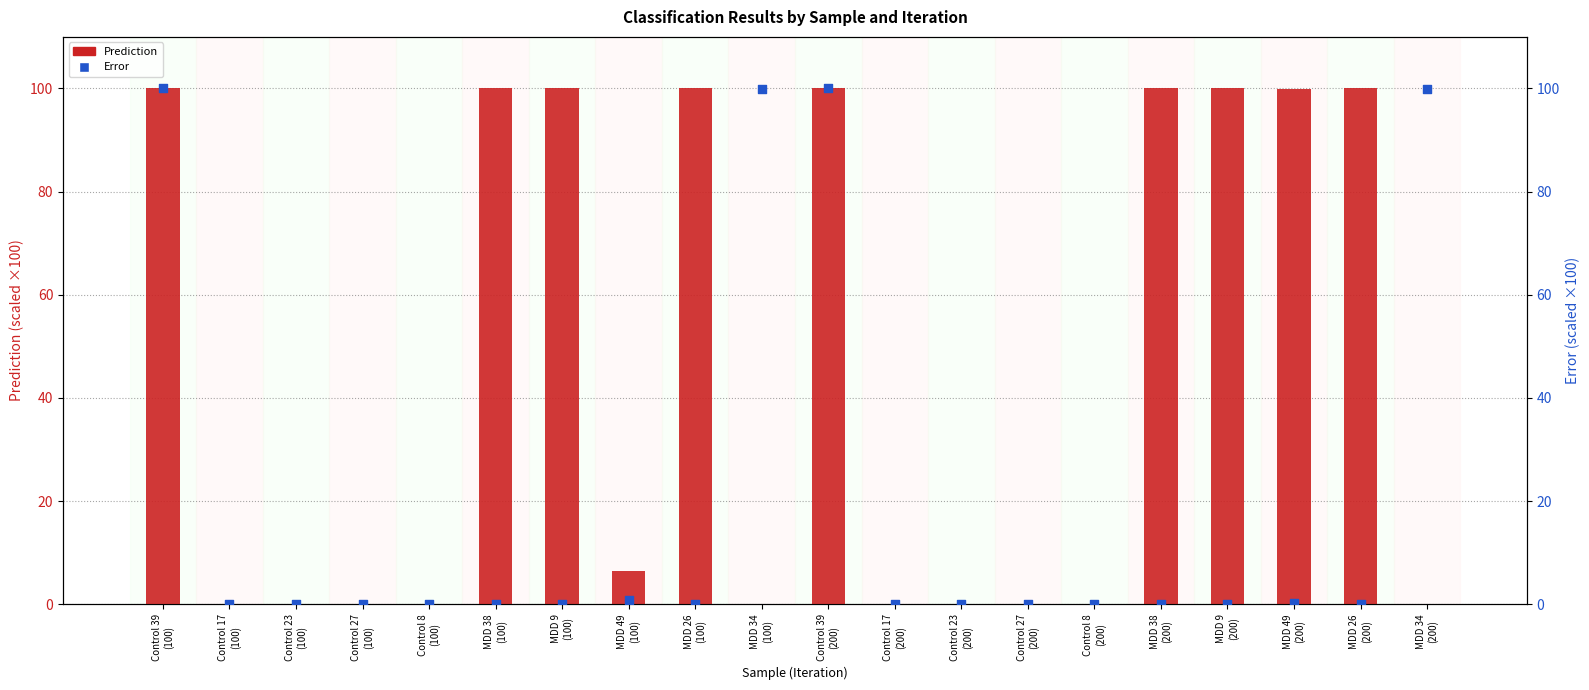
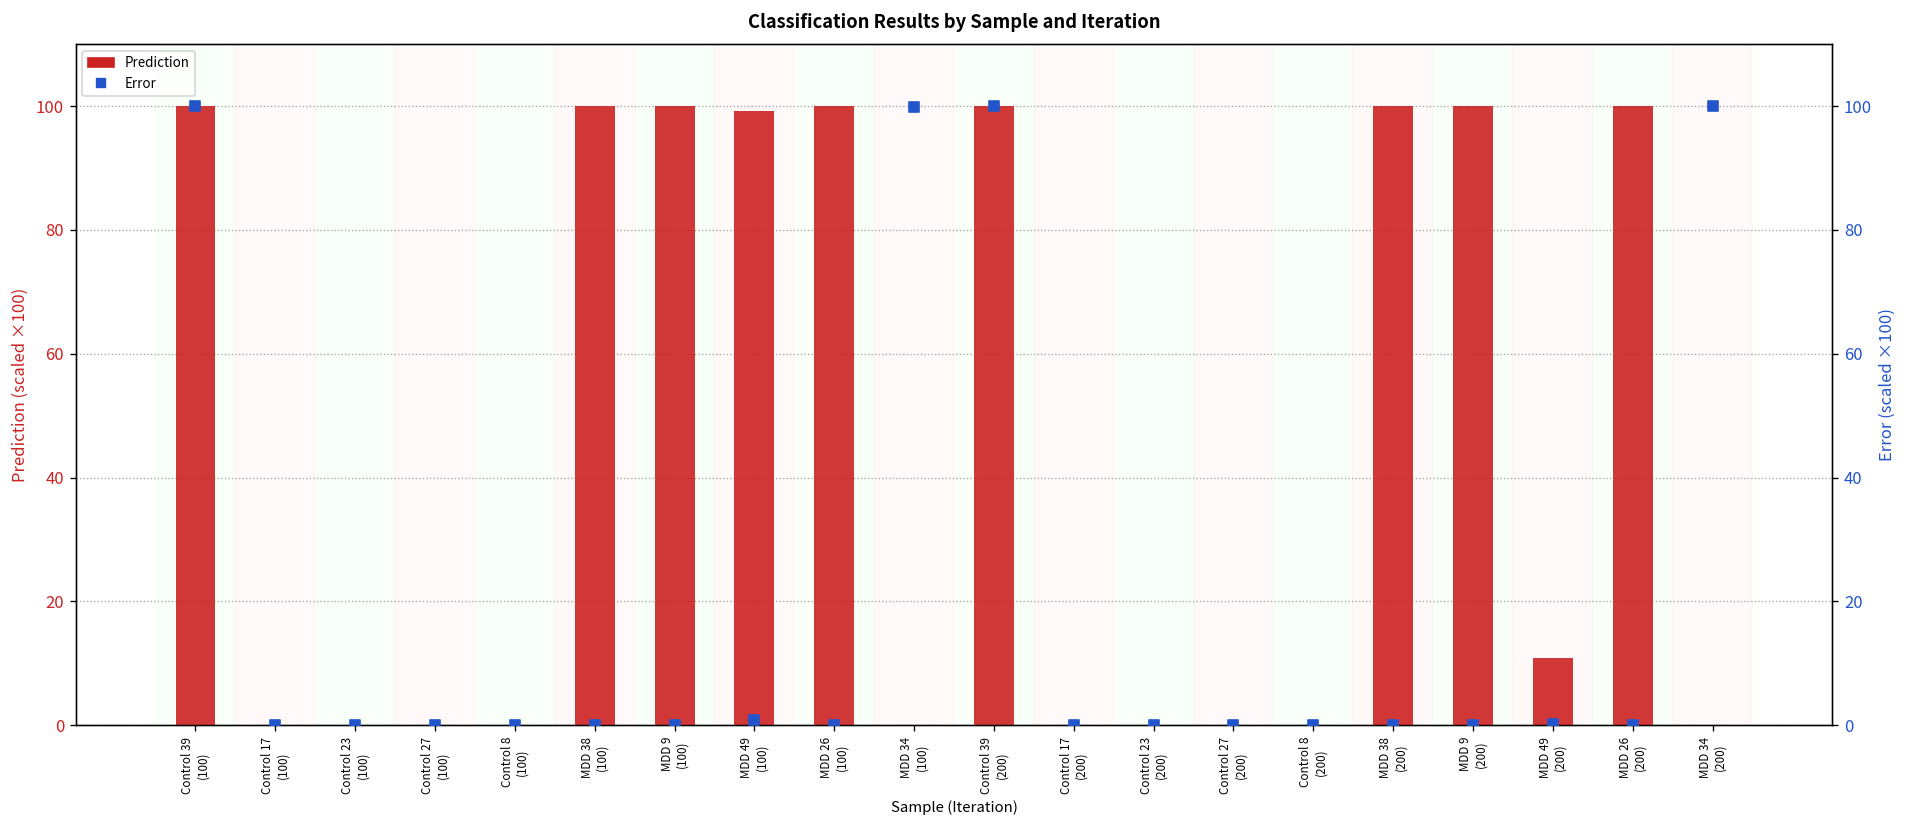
Prediction, MDD 49 (100): 6 -> 99
Prediction, MDD 49 (200): 100 -> 11
